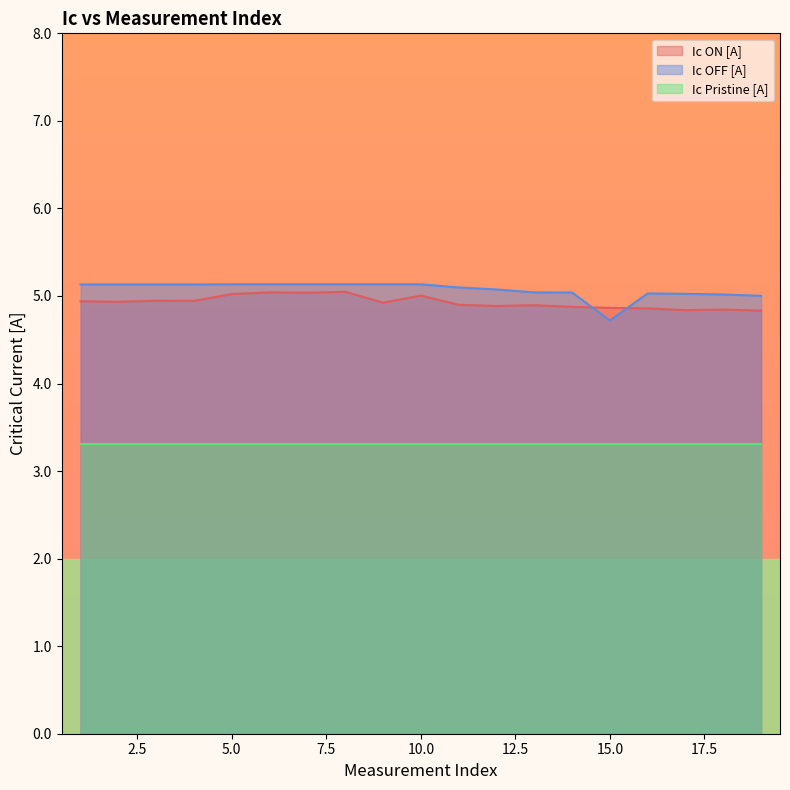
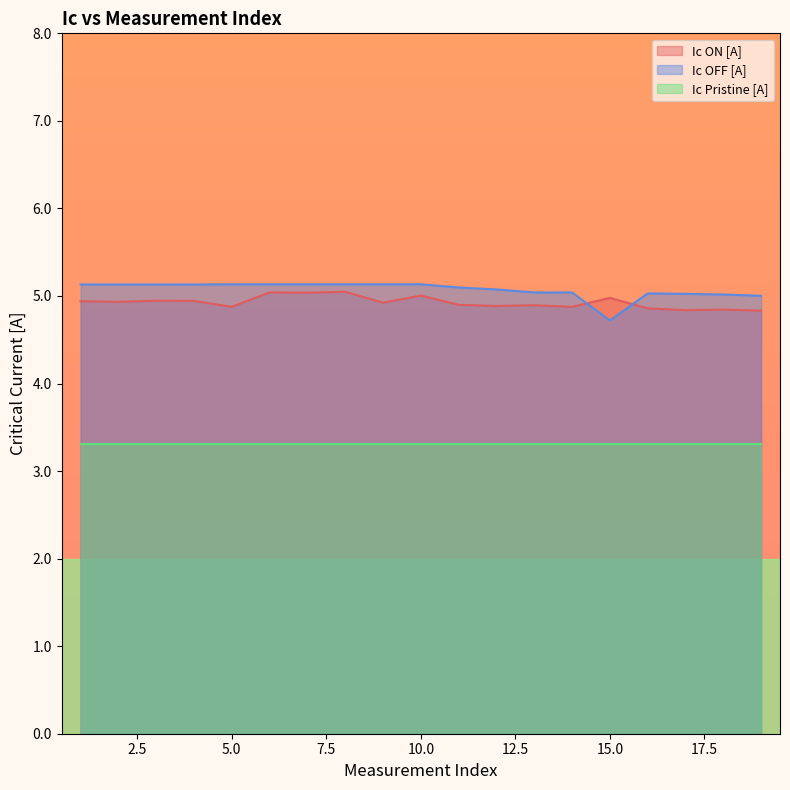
Ic ON [A], 5.0: 5.0 -> 4.9
Ic ON [A], 15.0: 4.9 -> 5.0
